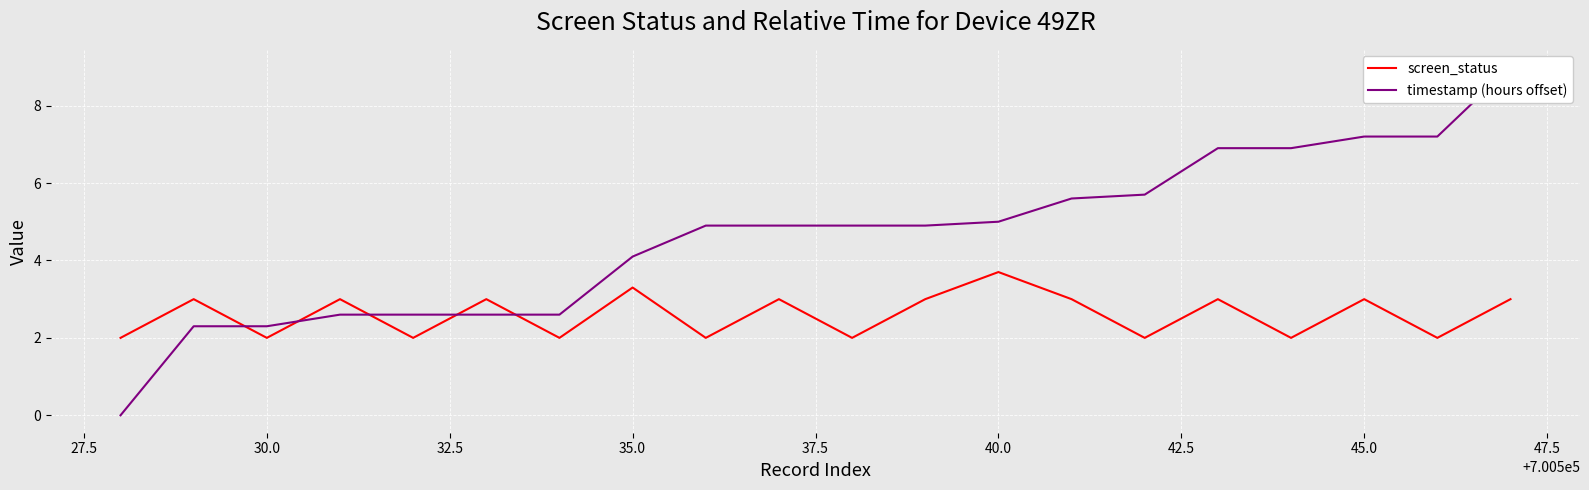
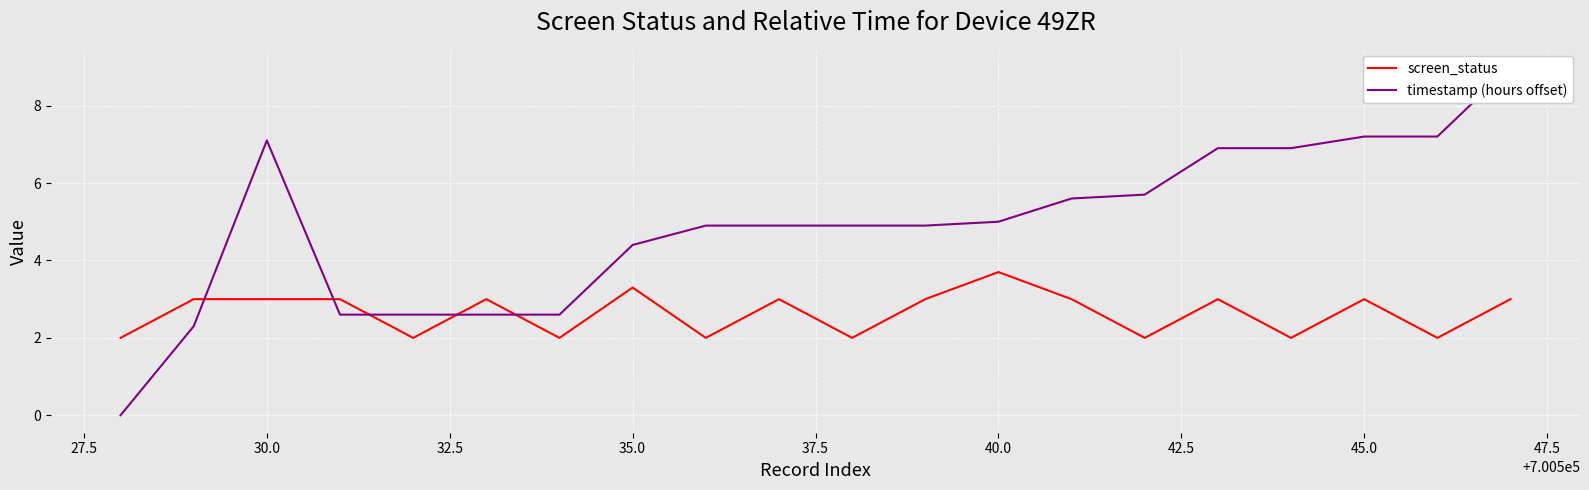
screen_status, 30.0: 2 -> 3
timestamp (hours offset), 30.0: 2.3 -> 7.1
timestamp (hours offset), 35.0: 4.1 -> 4.4
